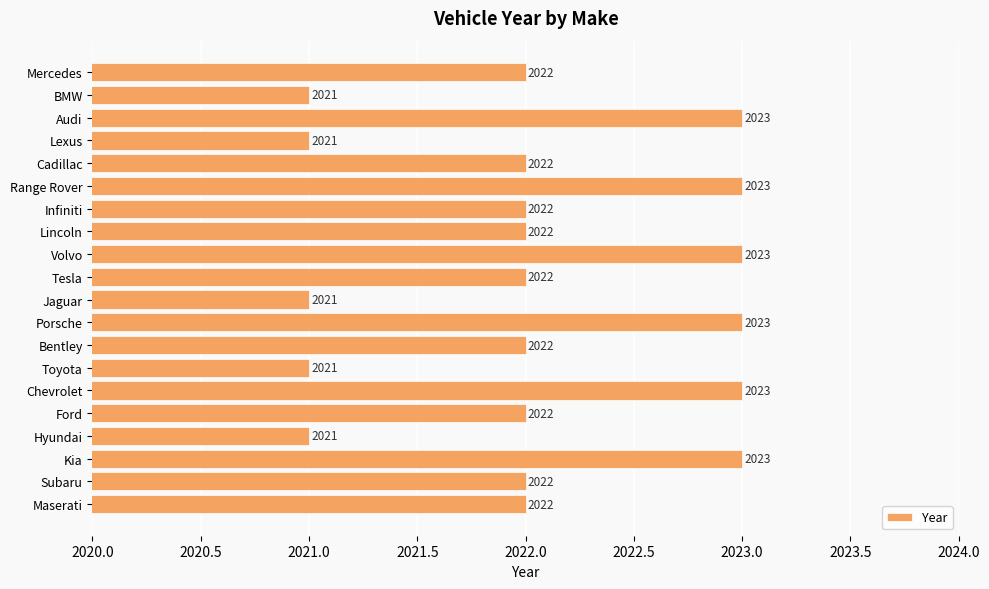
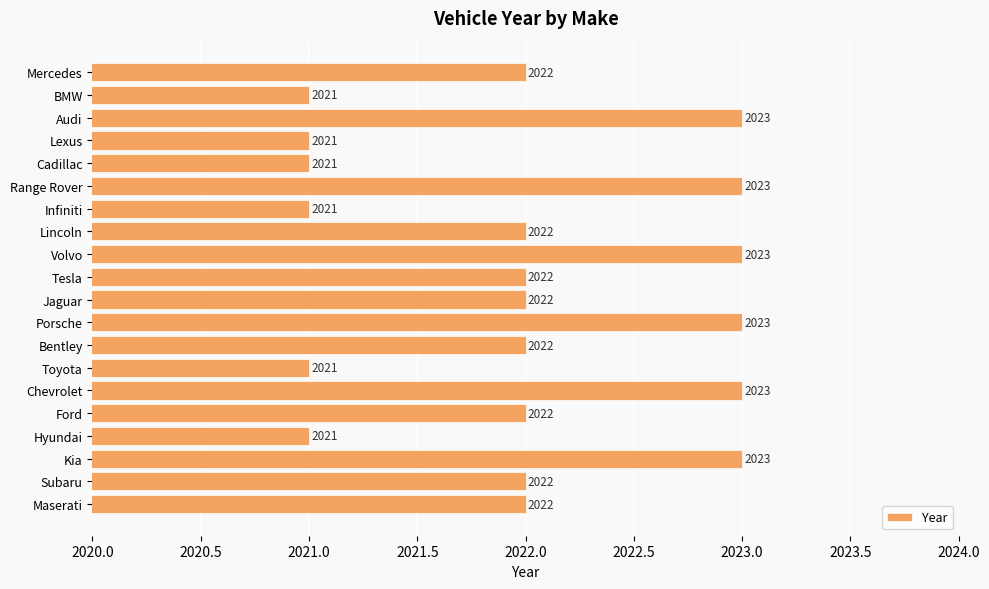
Cadillac: 2022 -> 2021
Infiniti: 2022 -> 2021
Jaguar: 2021 -> 2022
